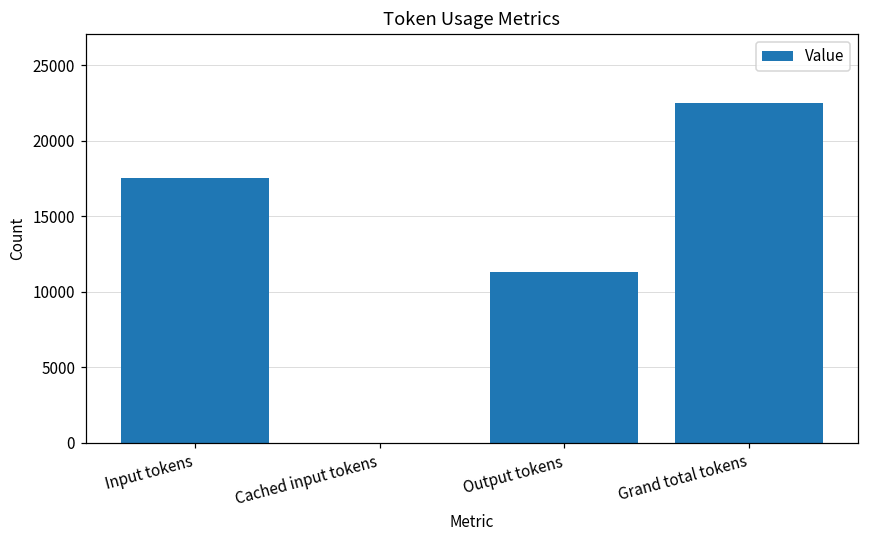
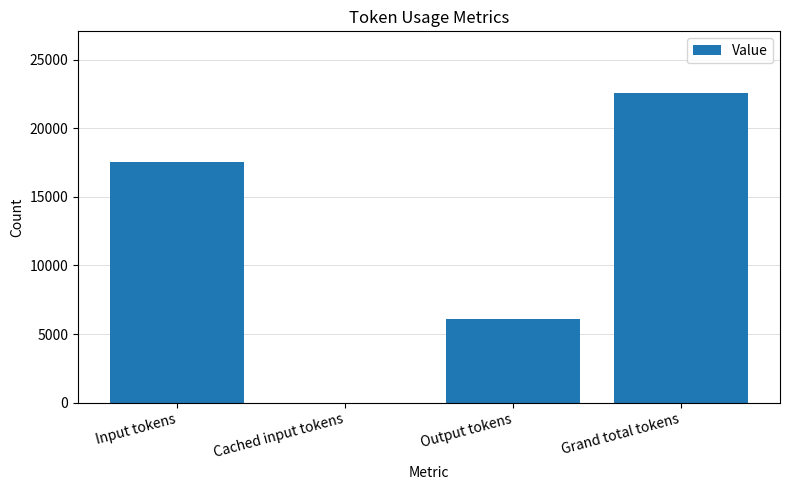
Output tokens: 11300 -> 6100
